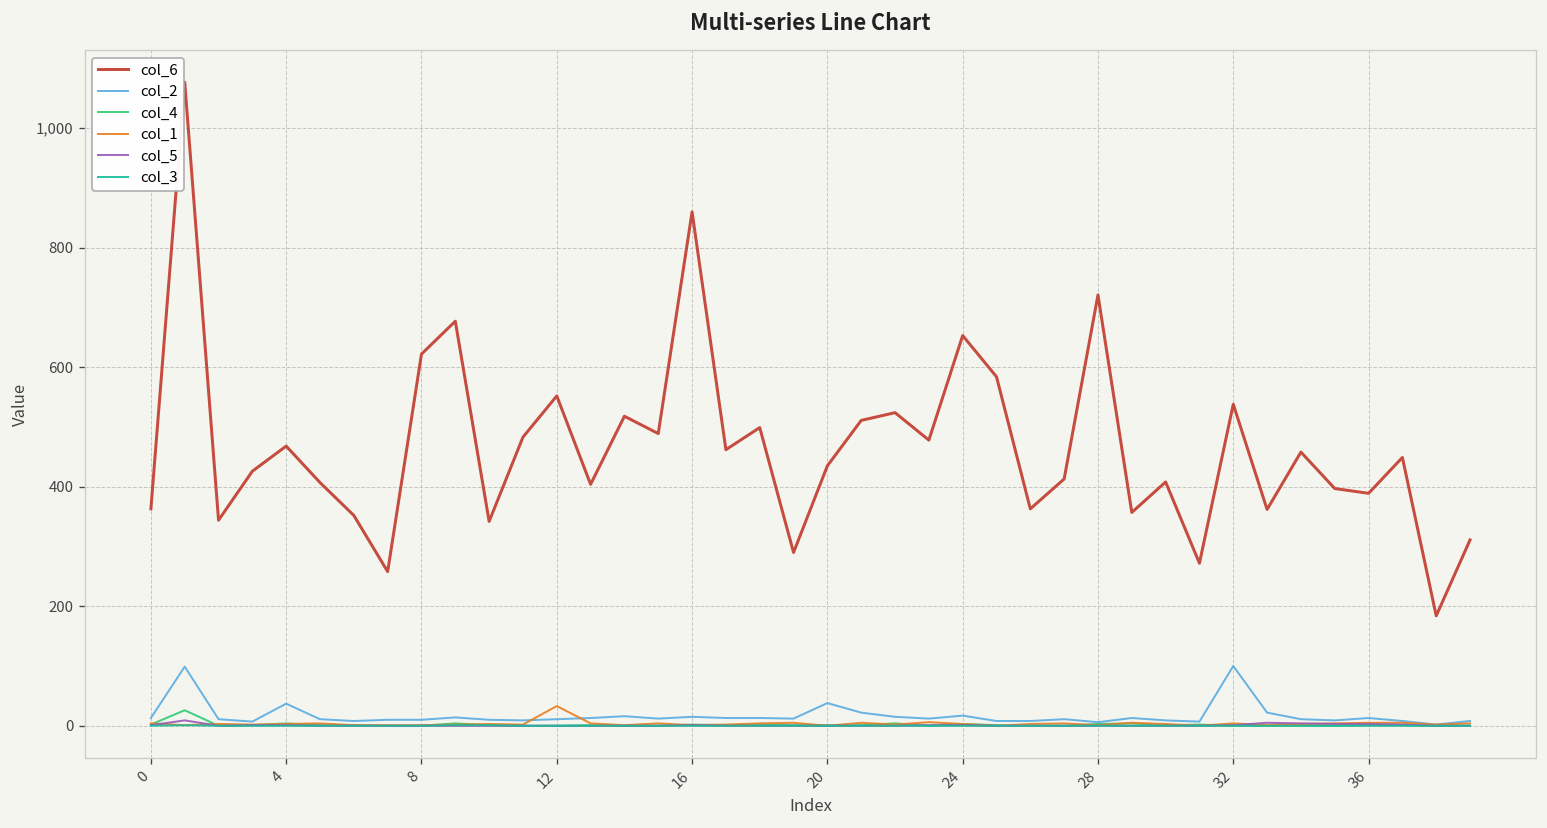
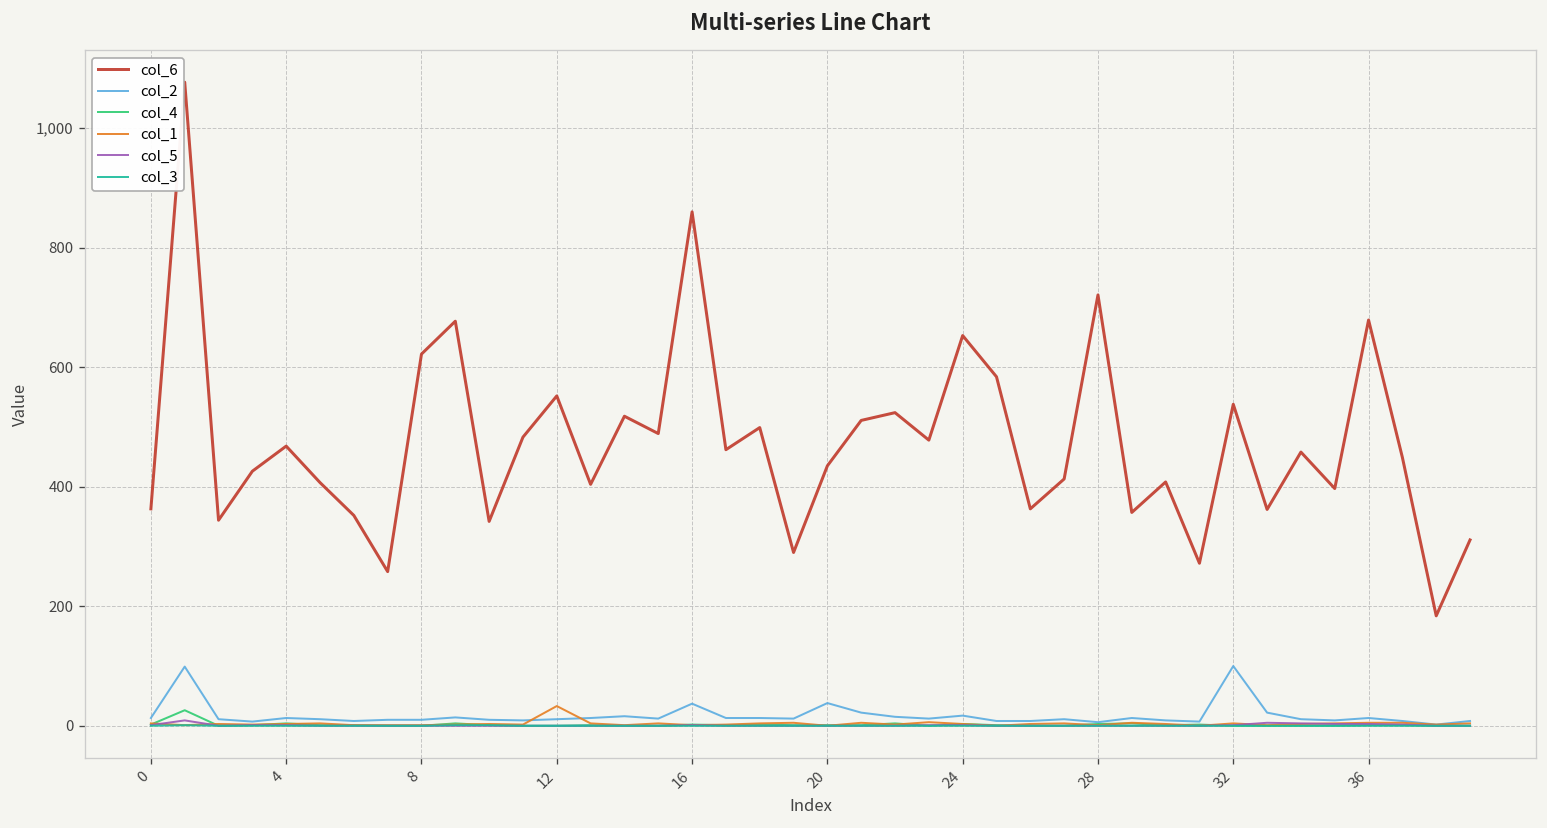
col_2, 4: 40 -> 10
col_2, 16: 20 -> 40
col_6, 36: 390 -> 680
